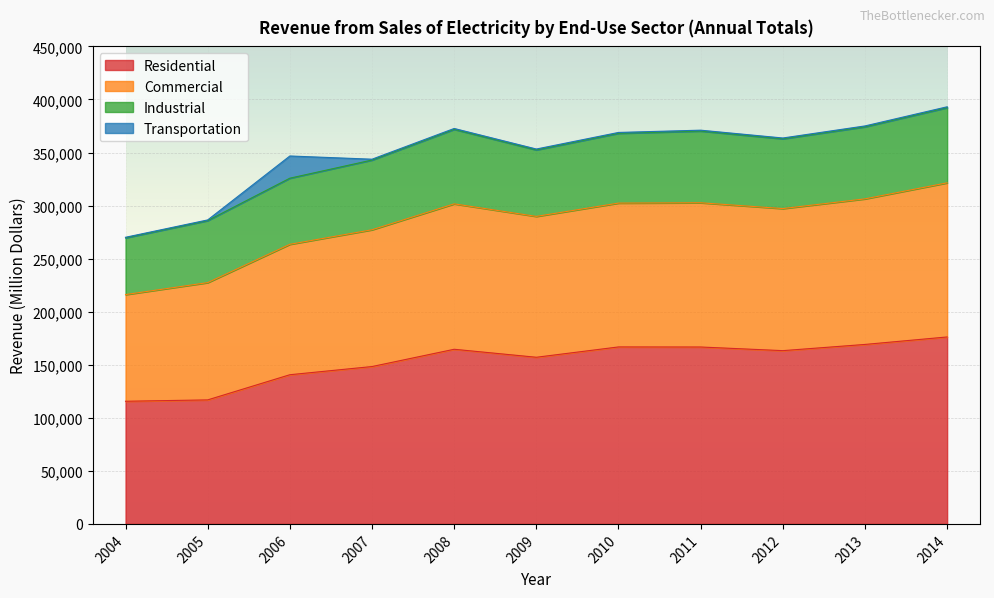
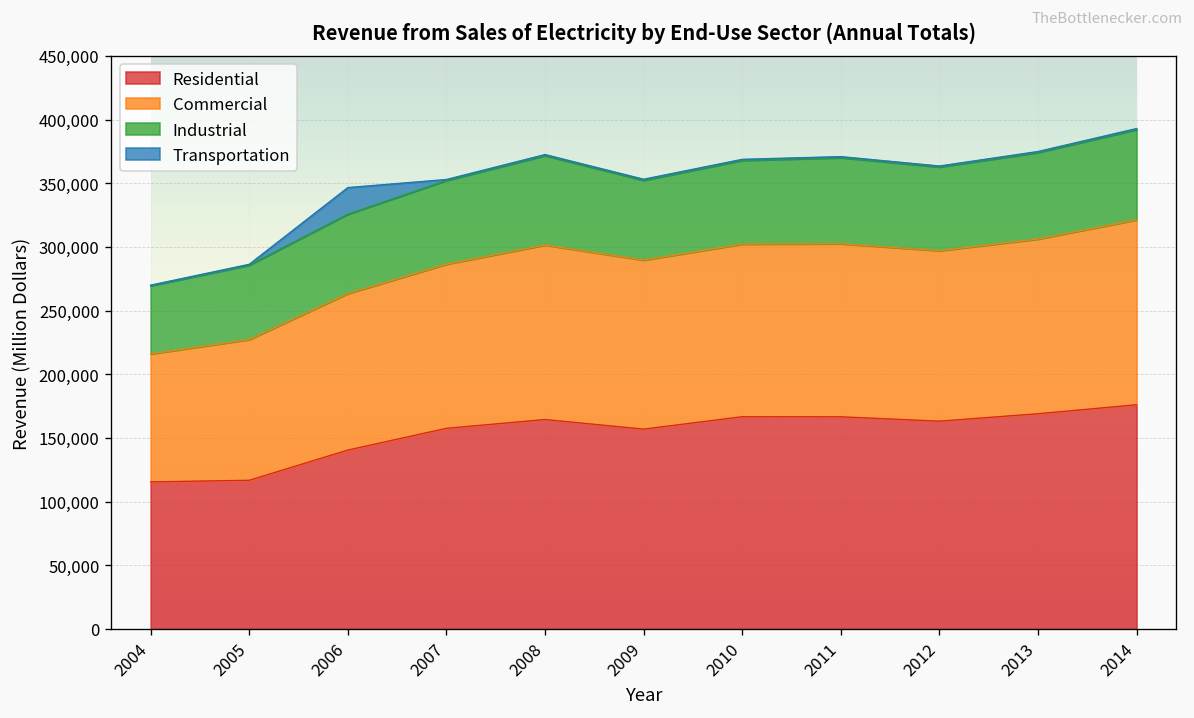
Residential, 2007: 148,000 -> 158,000
